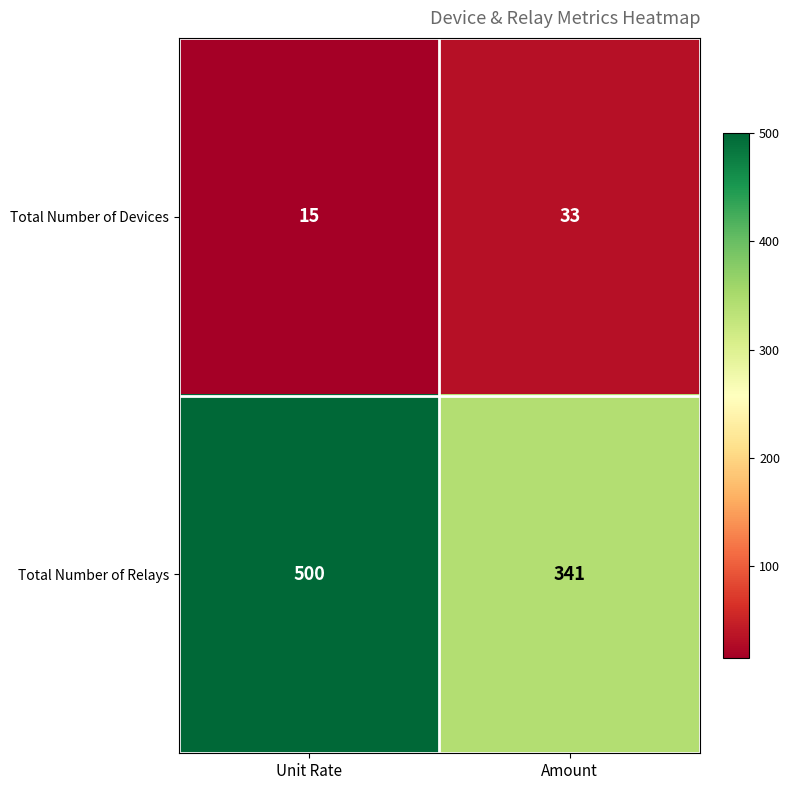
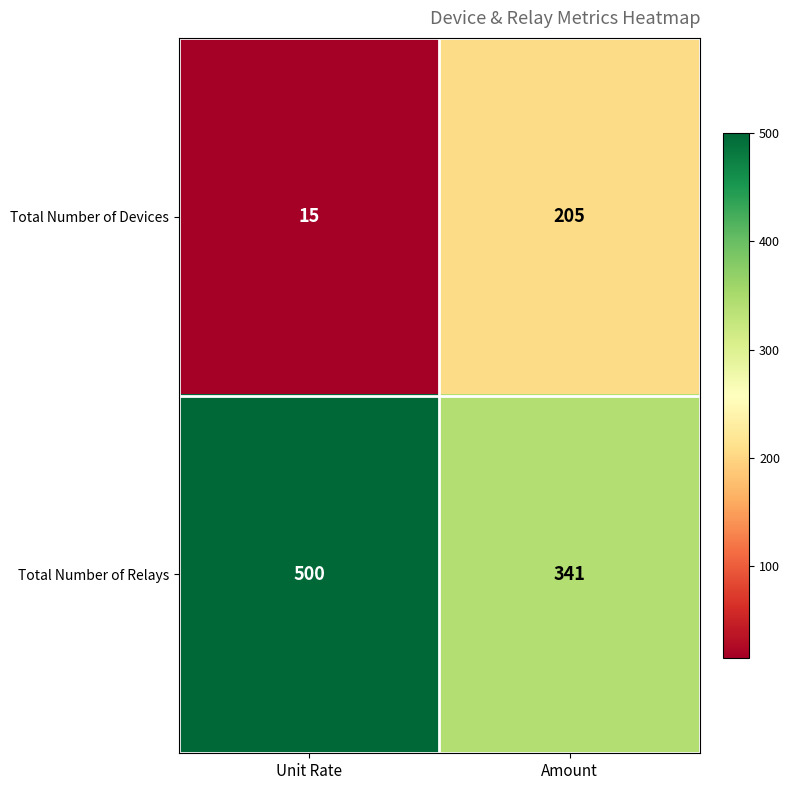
Total Number of Devices, Amount: 33 -> 205
